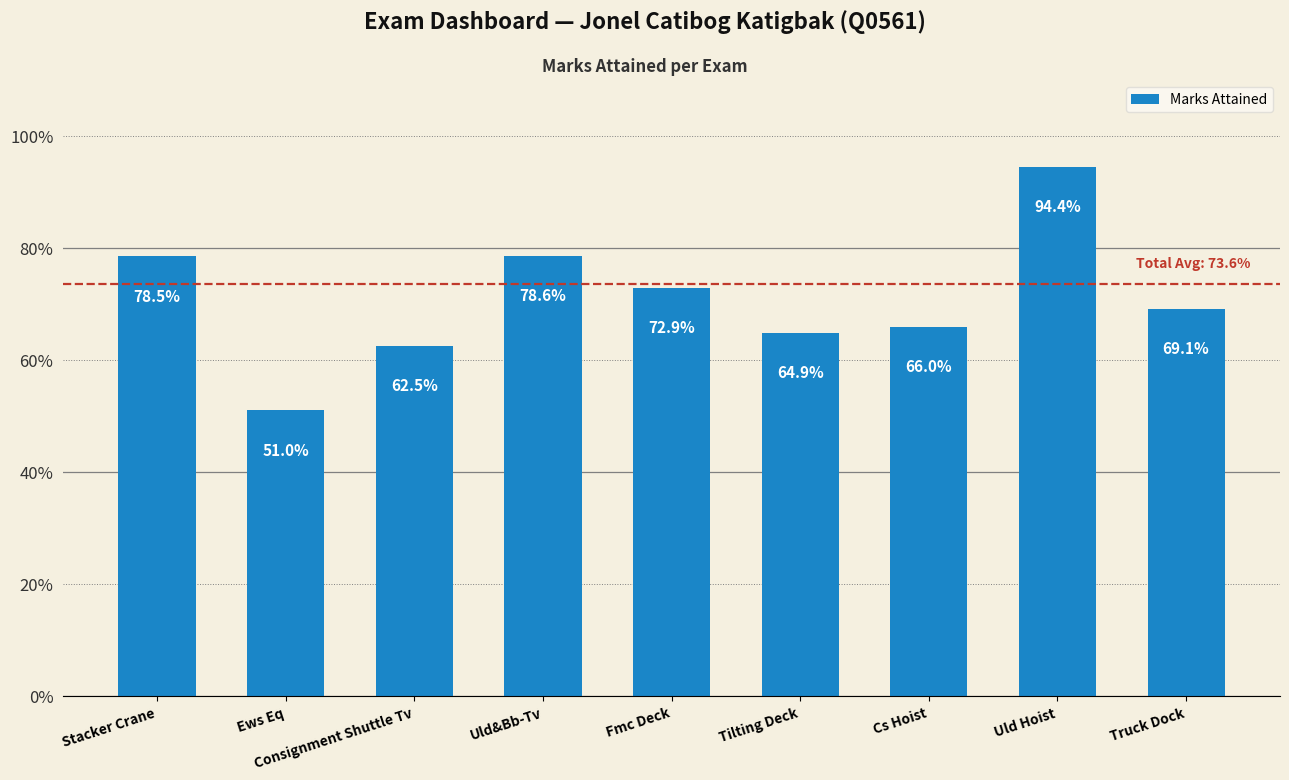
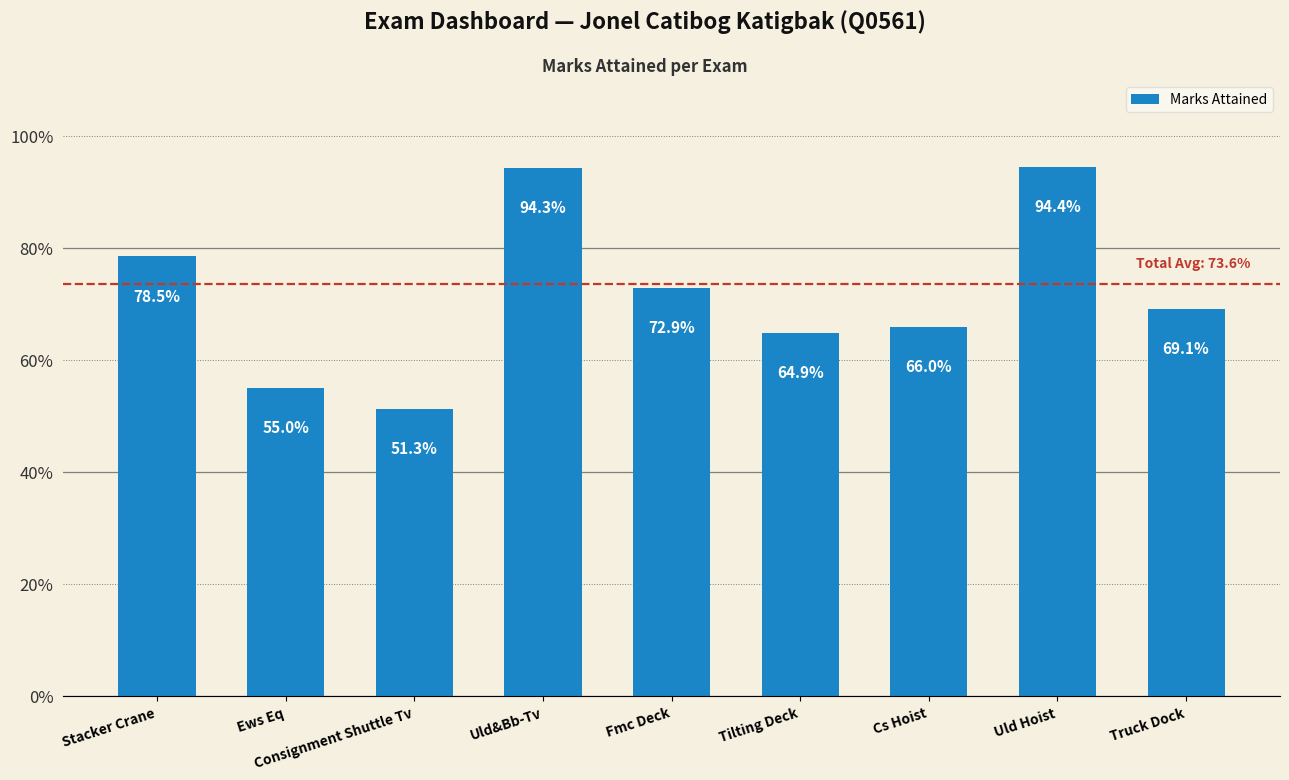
Ews Eq: 51.0% -> 55.0%
Consignment Shuttle Tv: 62.5% -> 51.3%
Uld&Bb-Tv: 78.6% -> 94.3%
